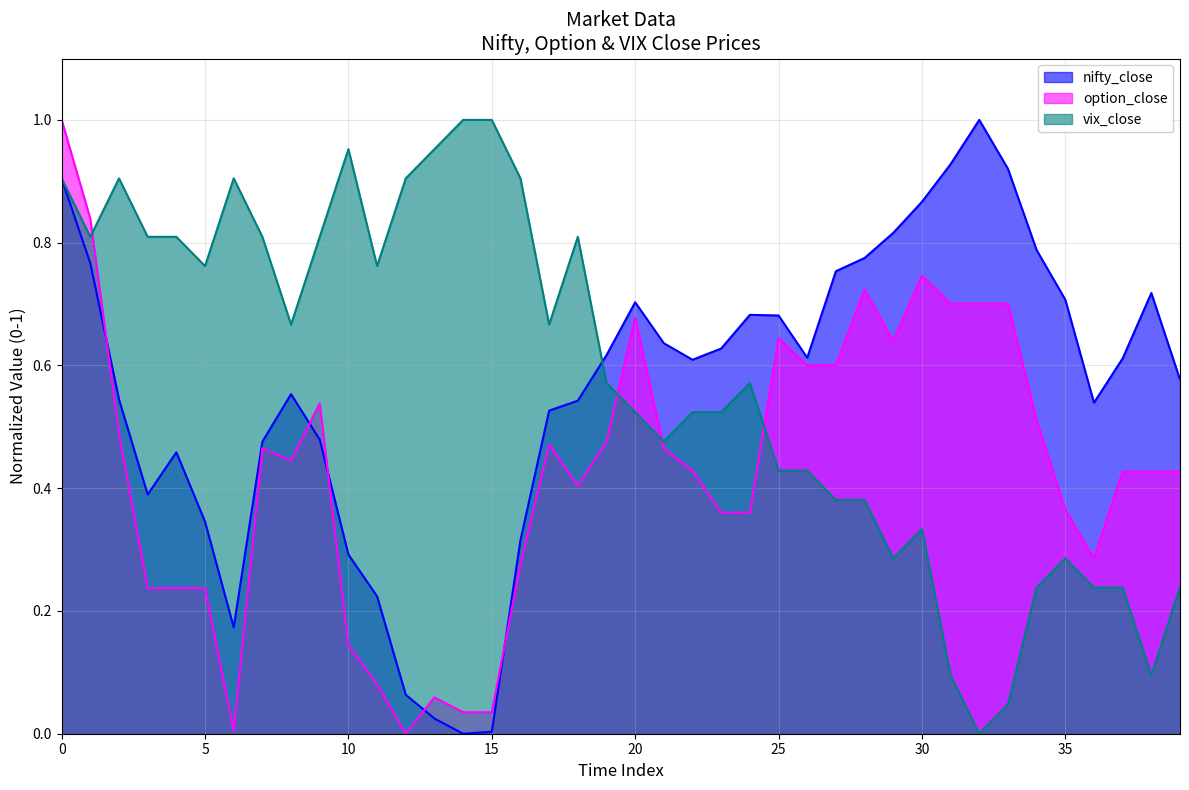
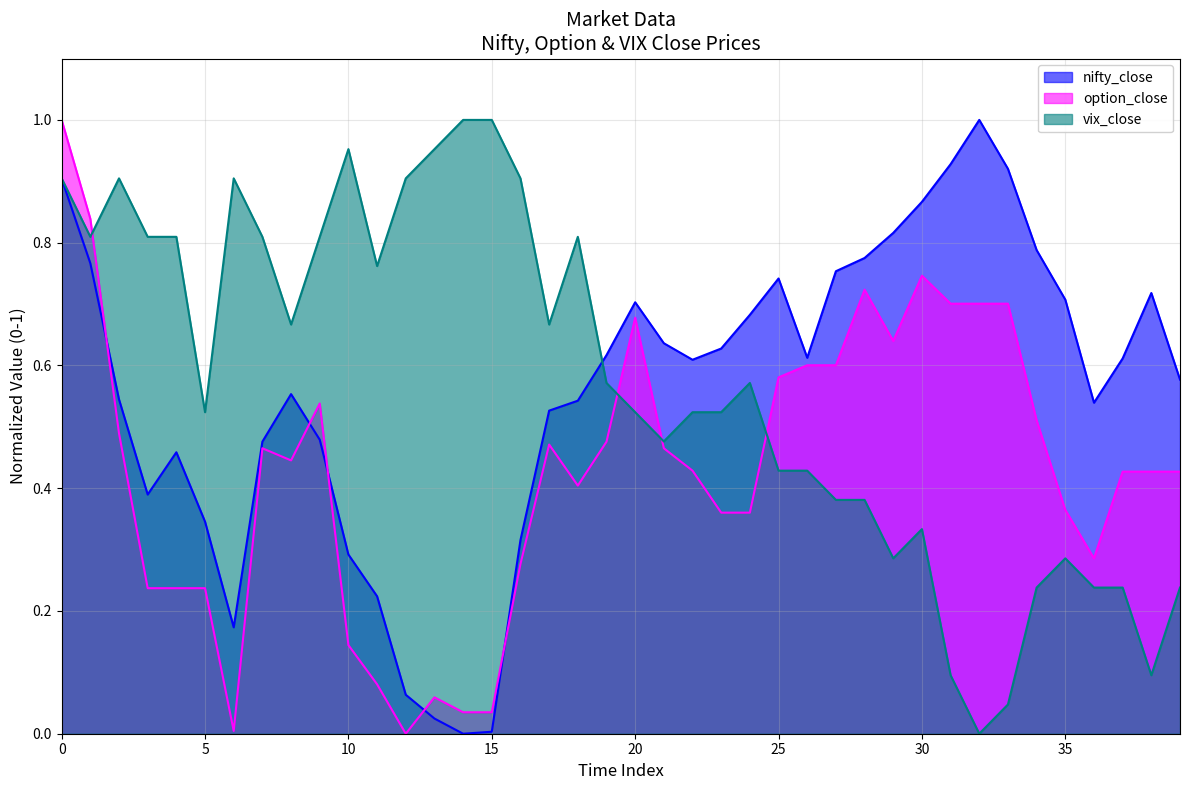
vix_close, 5: 0.76 -> 0.52
nifty_close, 25: 0.68 -> 0.74
option_close, 25: 0.64 -> 0.58
